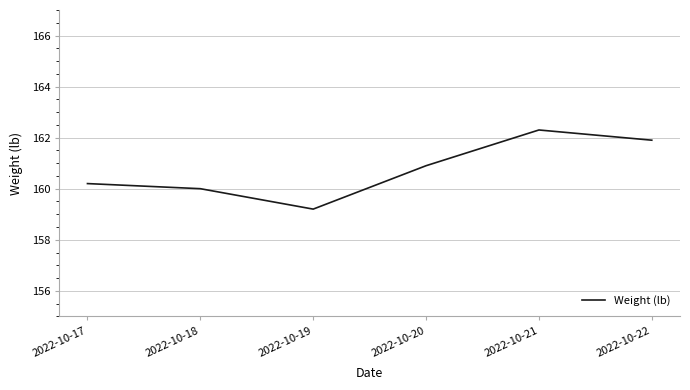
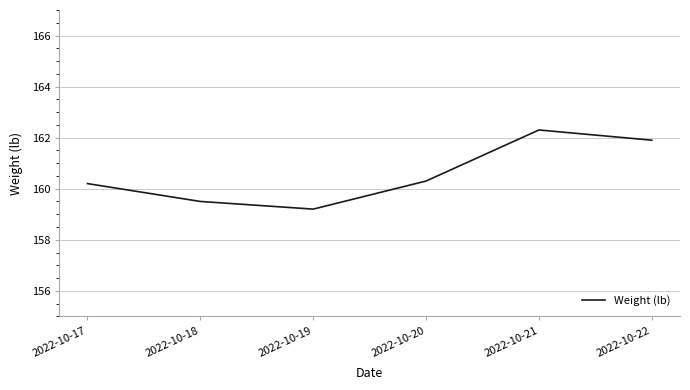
2022-10-18: 160.0 -> 159.5
2022-10-20: 160.9 -> 160.3
